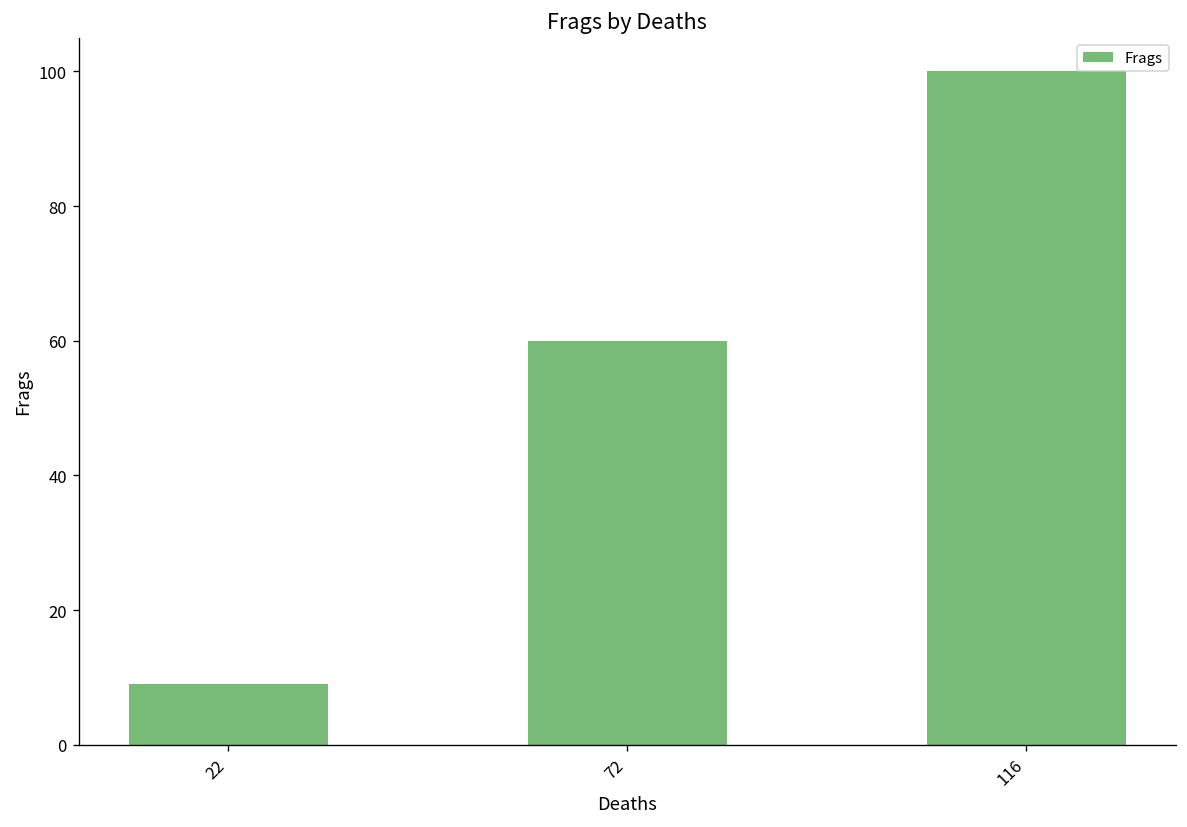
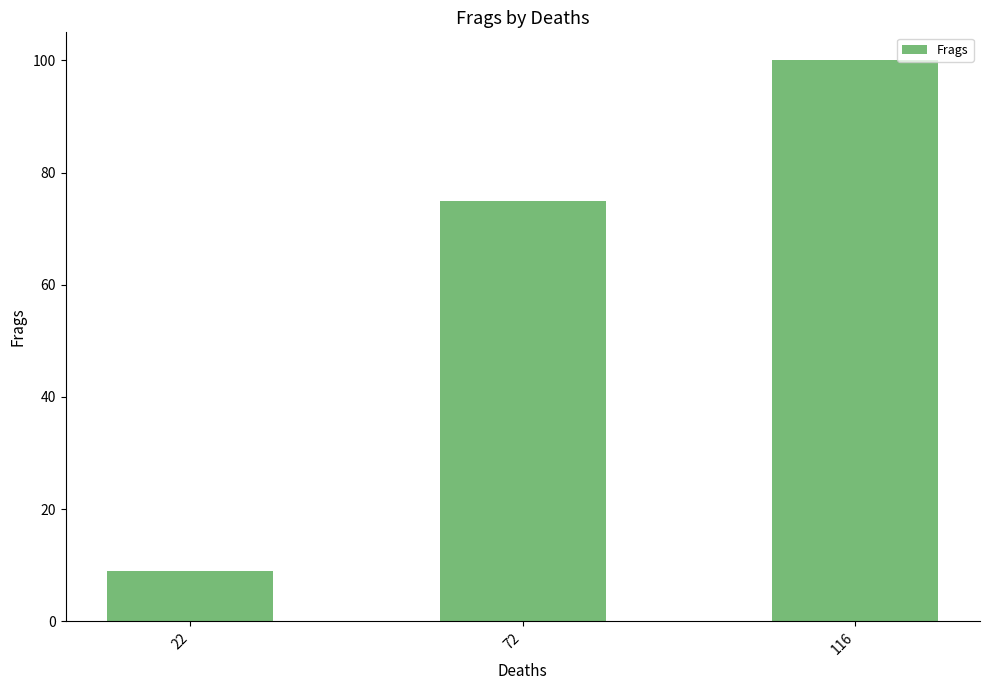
72: 60 -> 75
